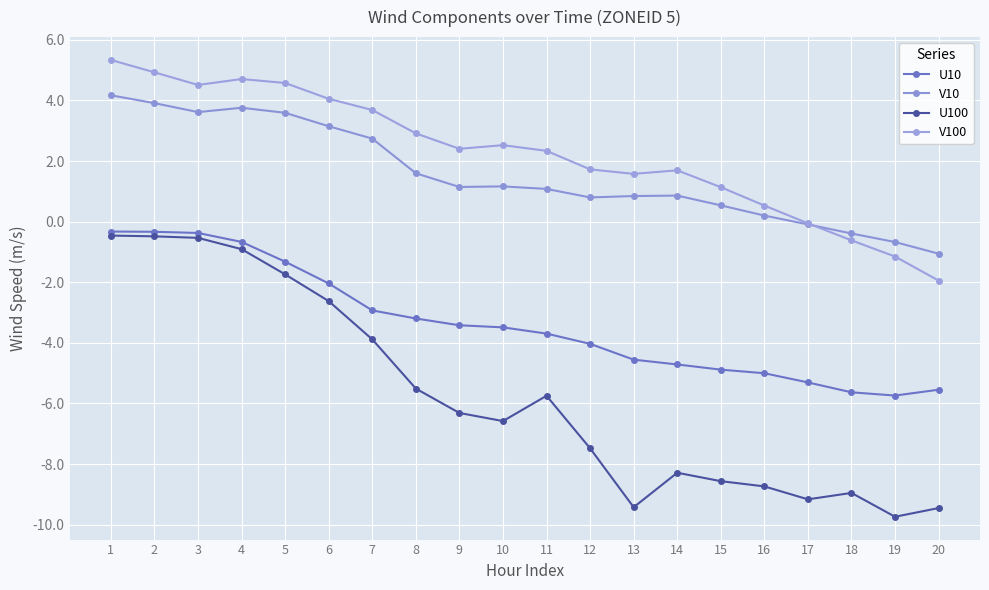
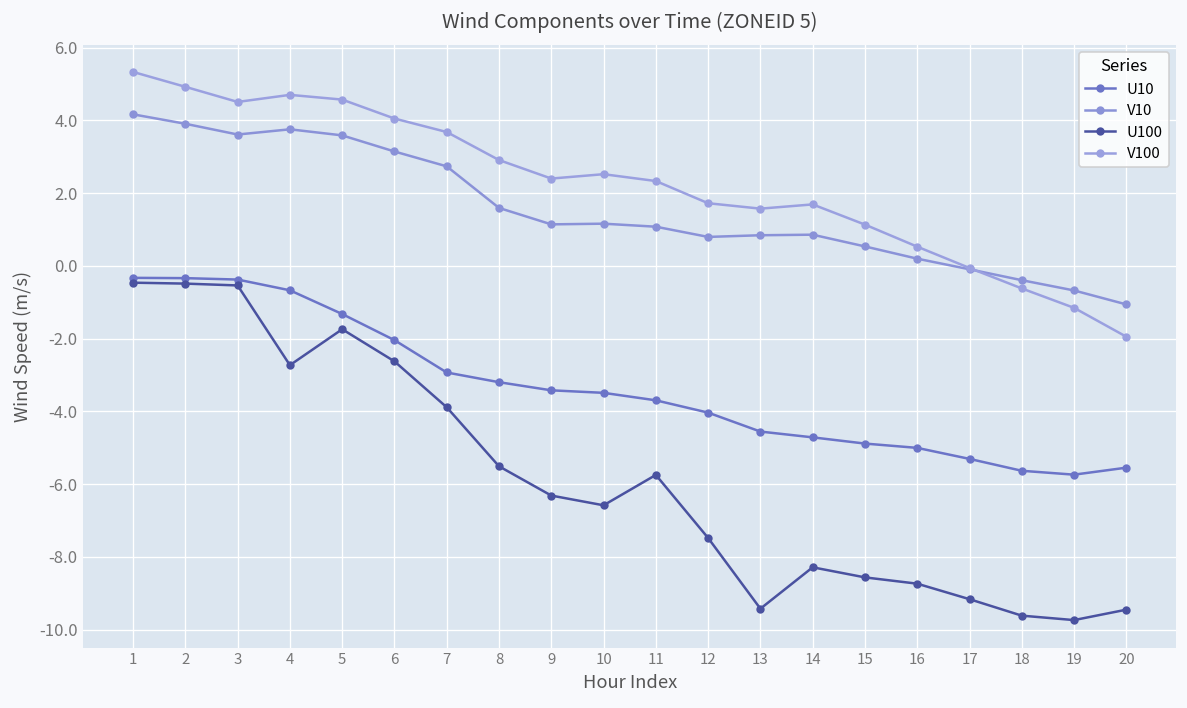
U100, 4: -0.9 -> -2.7
U100, 18: -9.0 -> -9.6
